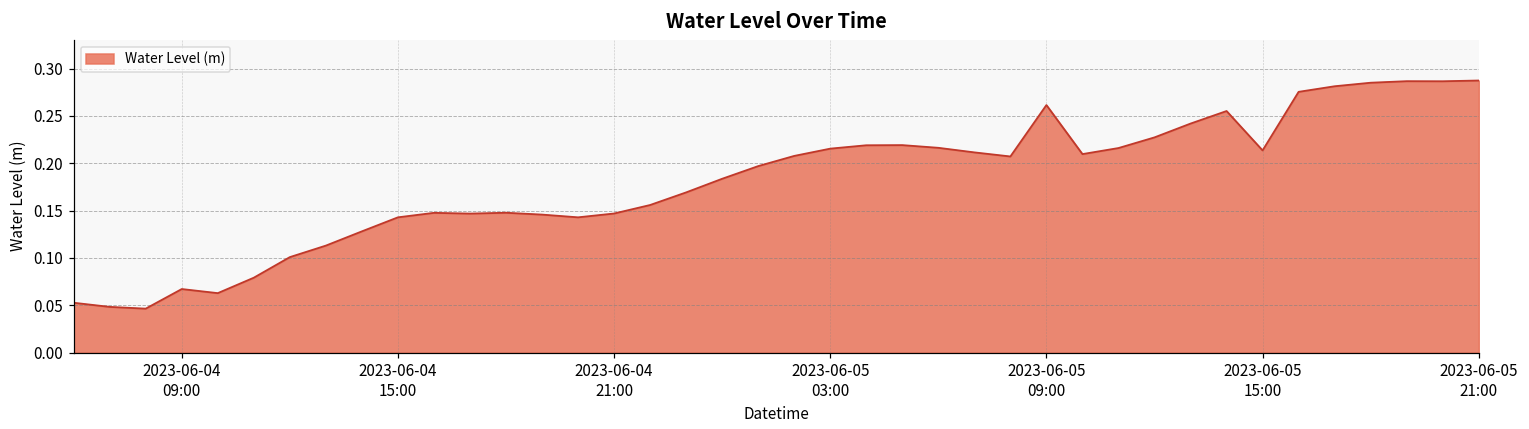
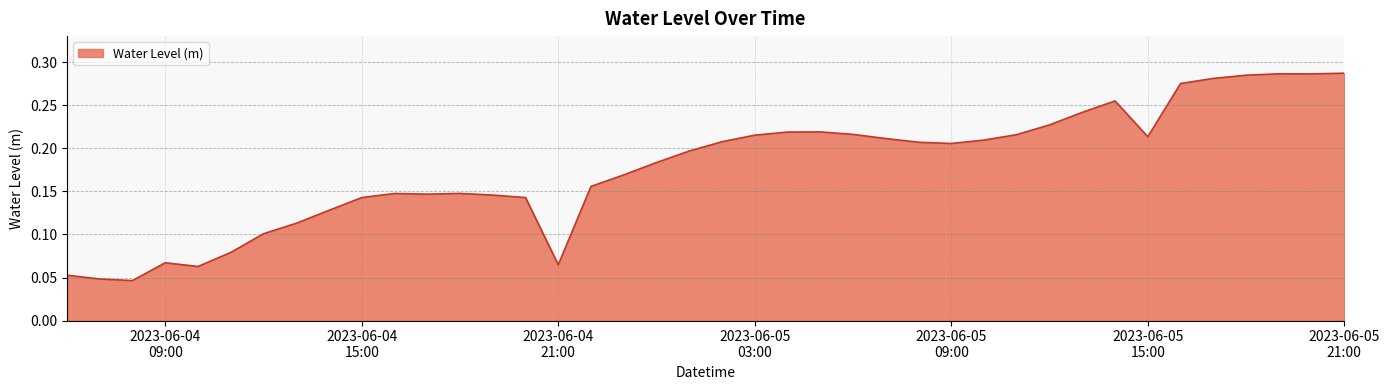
2023-06-04 21:00: 0.15 -> 0.06
2023-06-05 09:00: 0.26 -> 0.21
